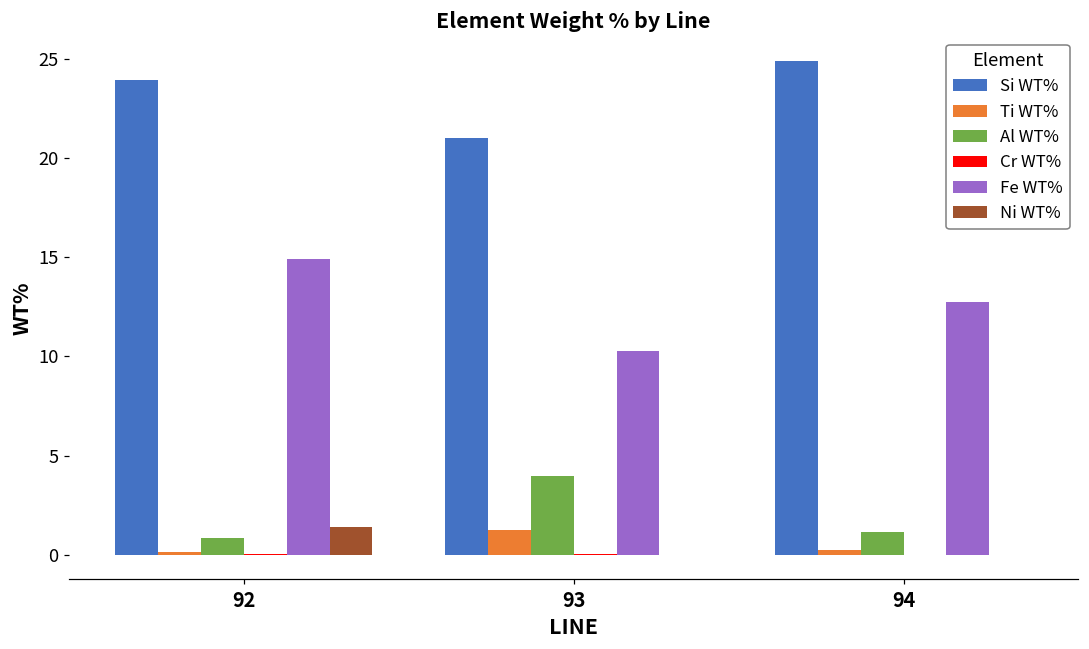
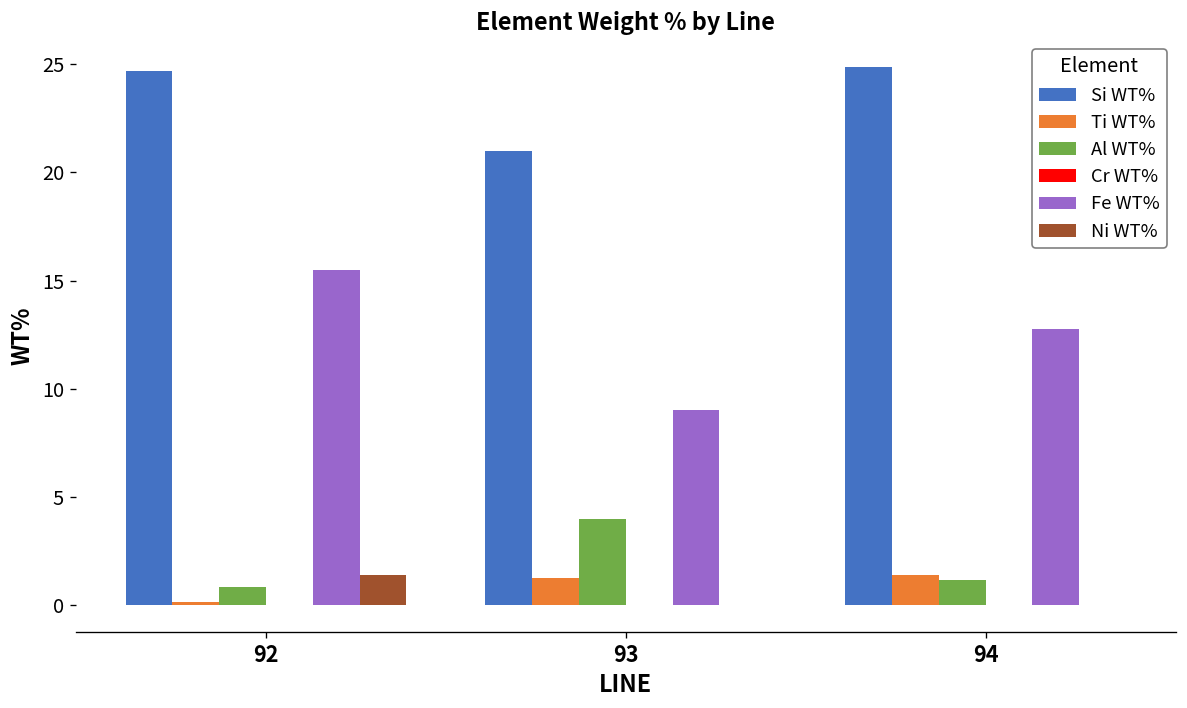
Si WT%, 92: 23.9 -> 24.7
Fe WT%, 92: 14.9 -> 15.5
Fe WT%, 93: 10.3 -> 9.0
Ti WT%, 94: 0.2 -> 1.4
